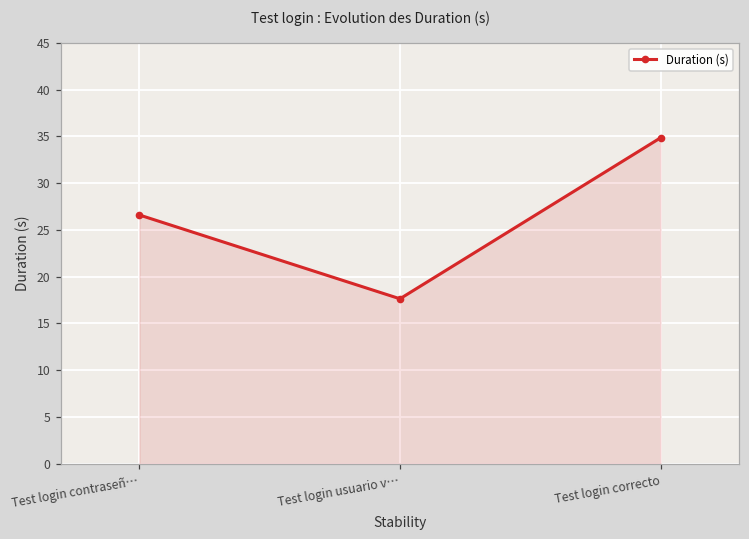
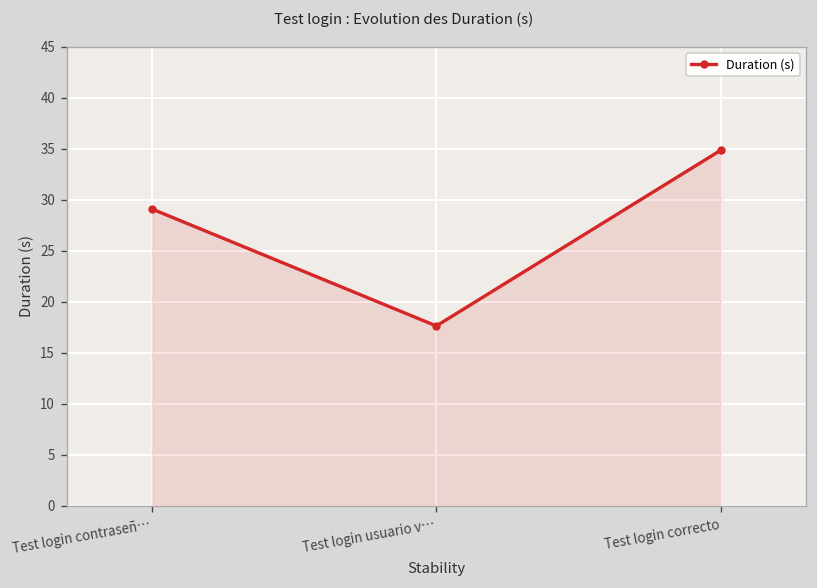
Test login contraseñ…: 27 -> 29
